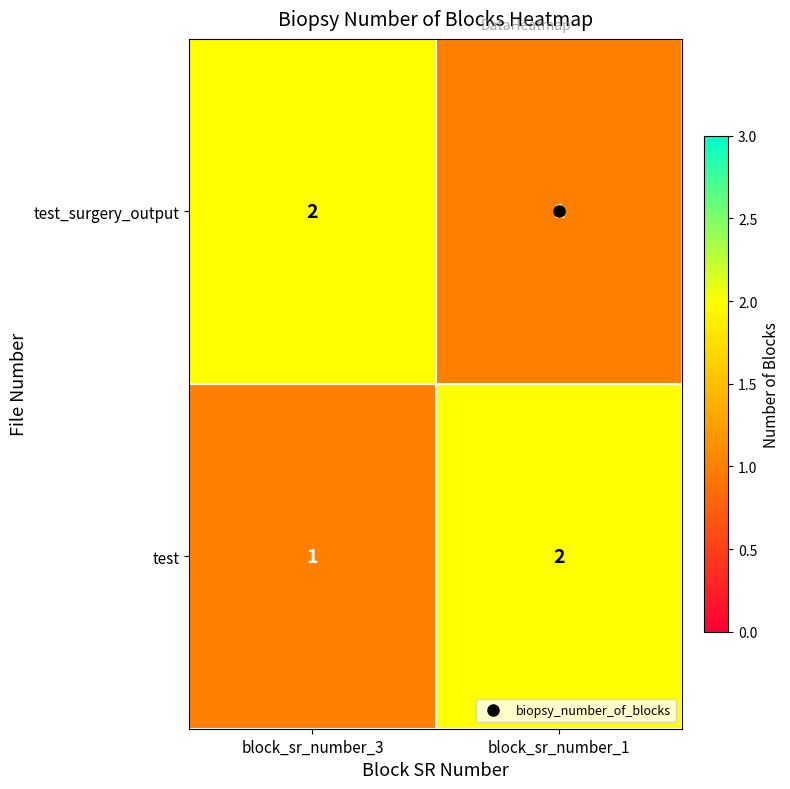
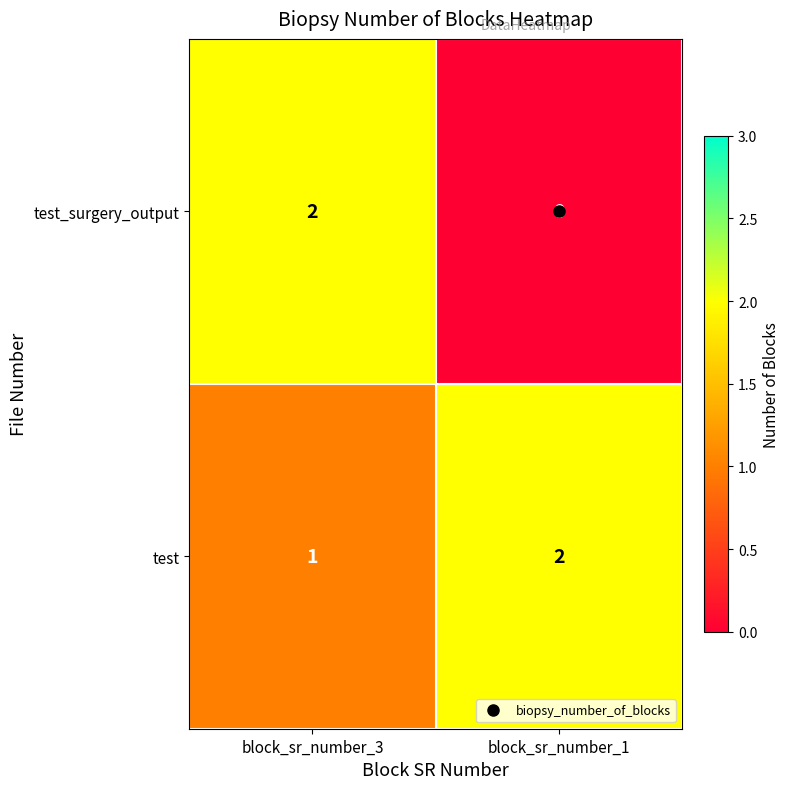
test_surgery_output, block_sr_number_1: 1 -> 0
